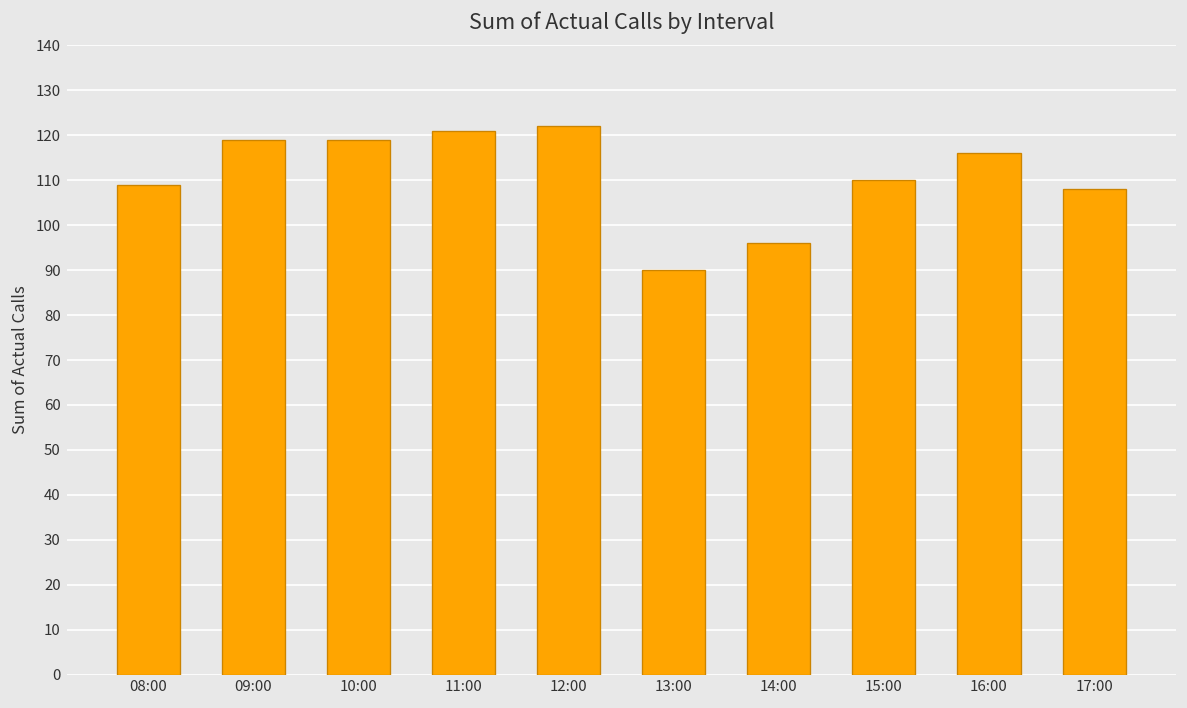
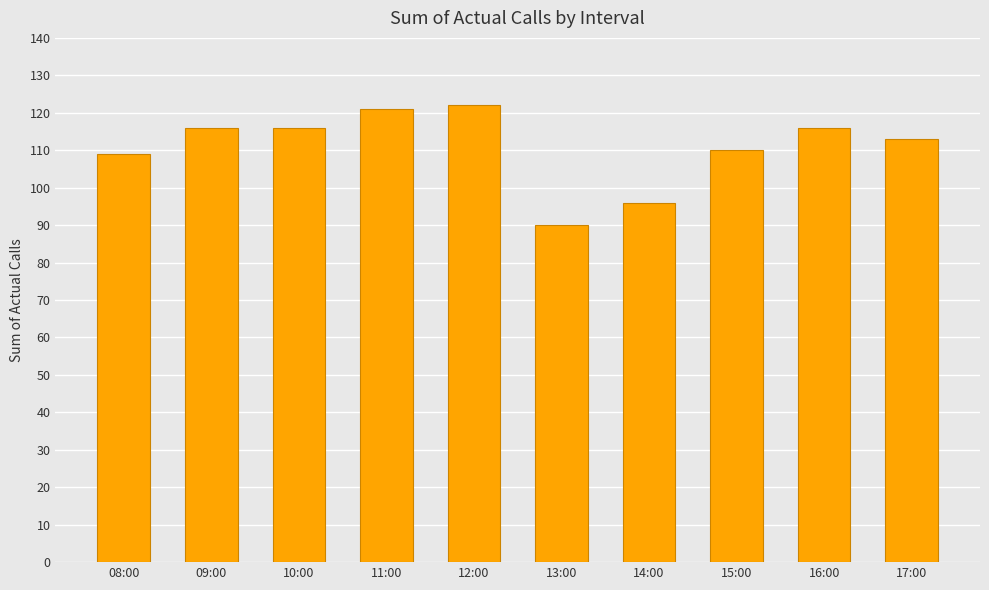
09:00: 119 -> 116
10:00: 119 -> 116
17:00: 108 -> 113
